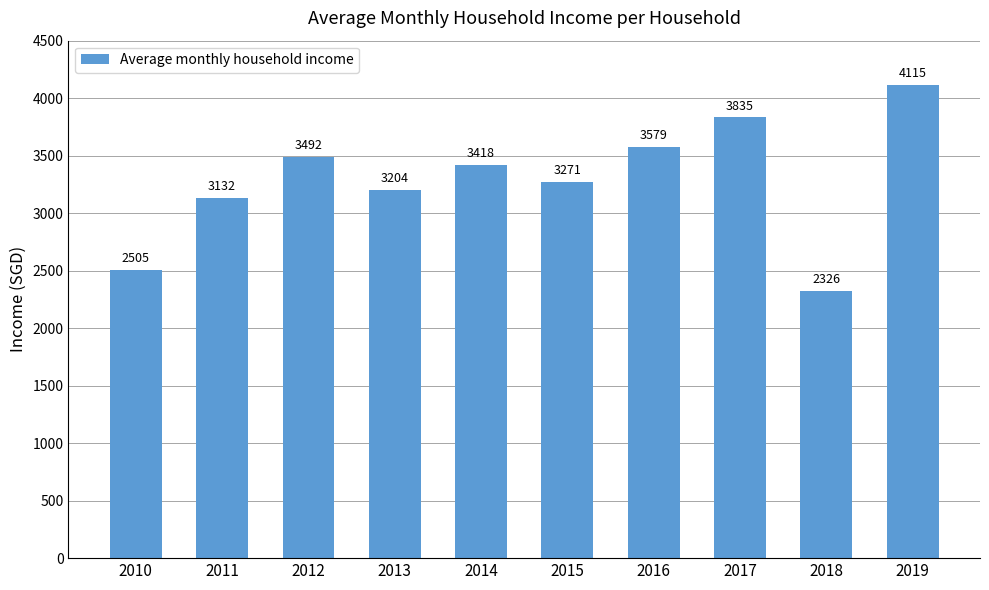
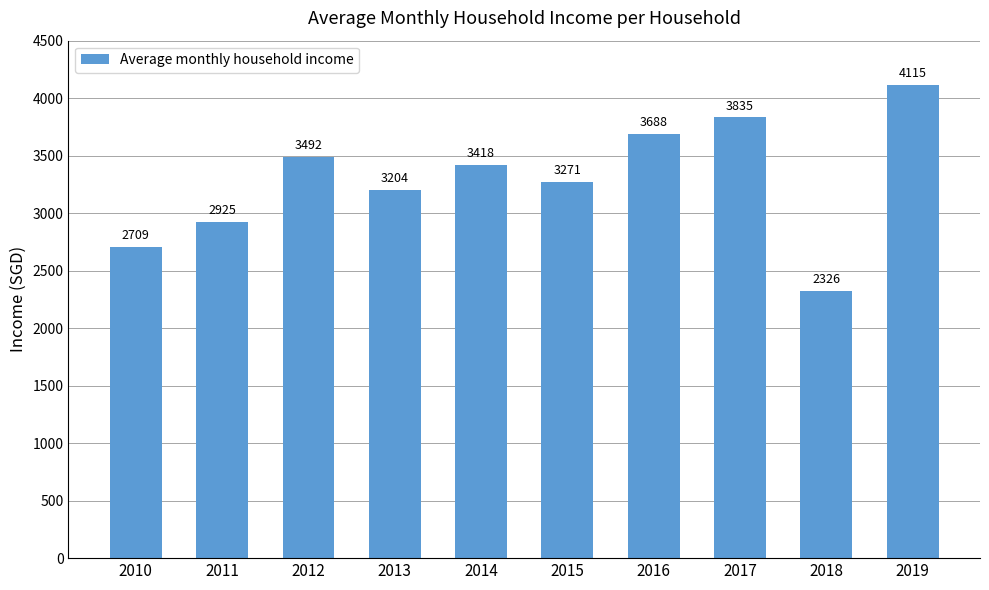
2010: 2505 -> 2709
2011: 3132 -> 2925
2016: 3579 -> 3688
